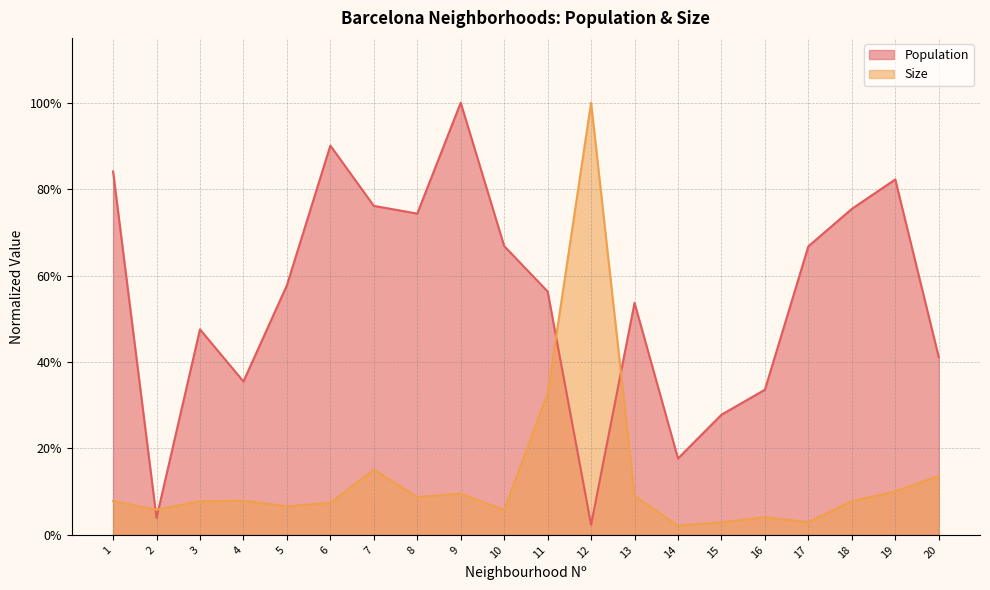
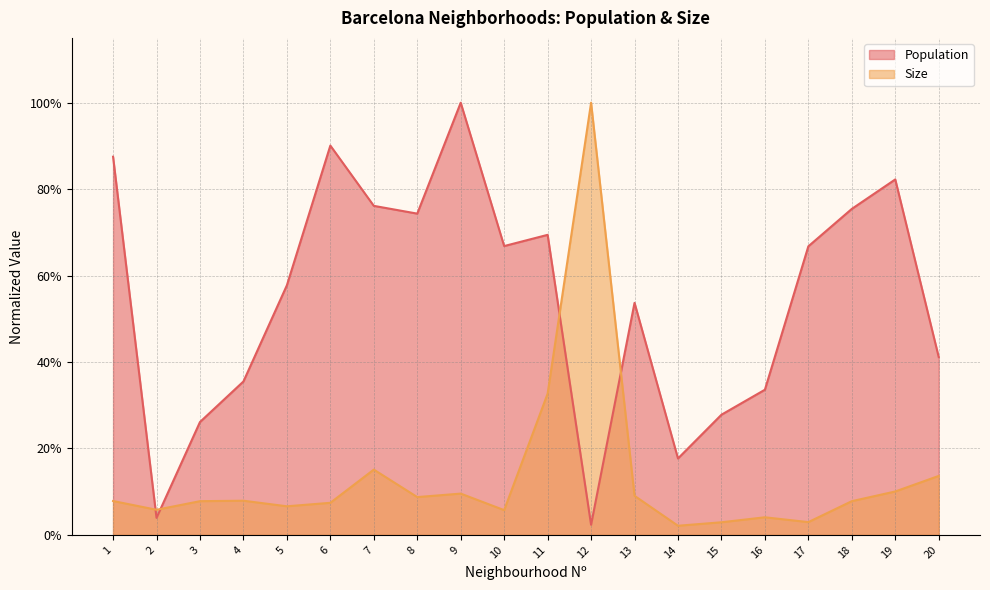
Population, 1: 84% -> 88%
Population, 3: 48% -> 26%
Population, 11: 56% -> 69%
